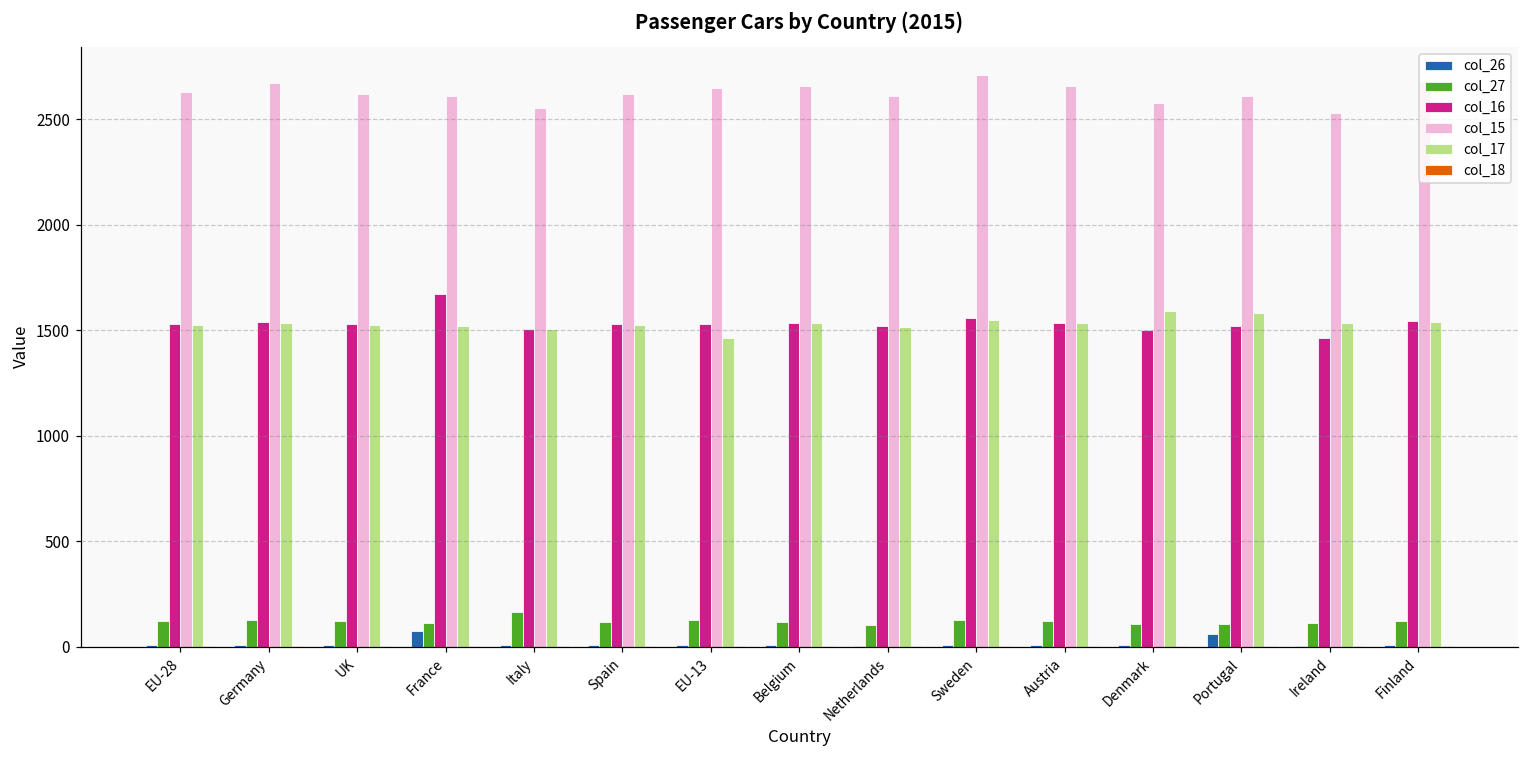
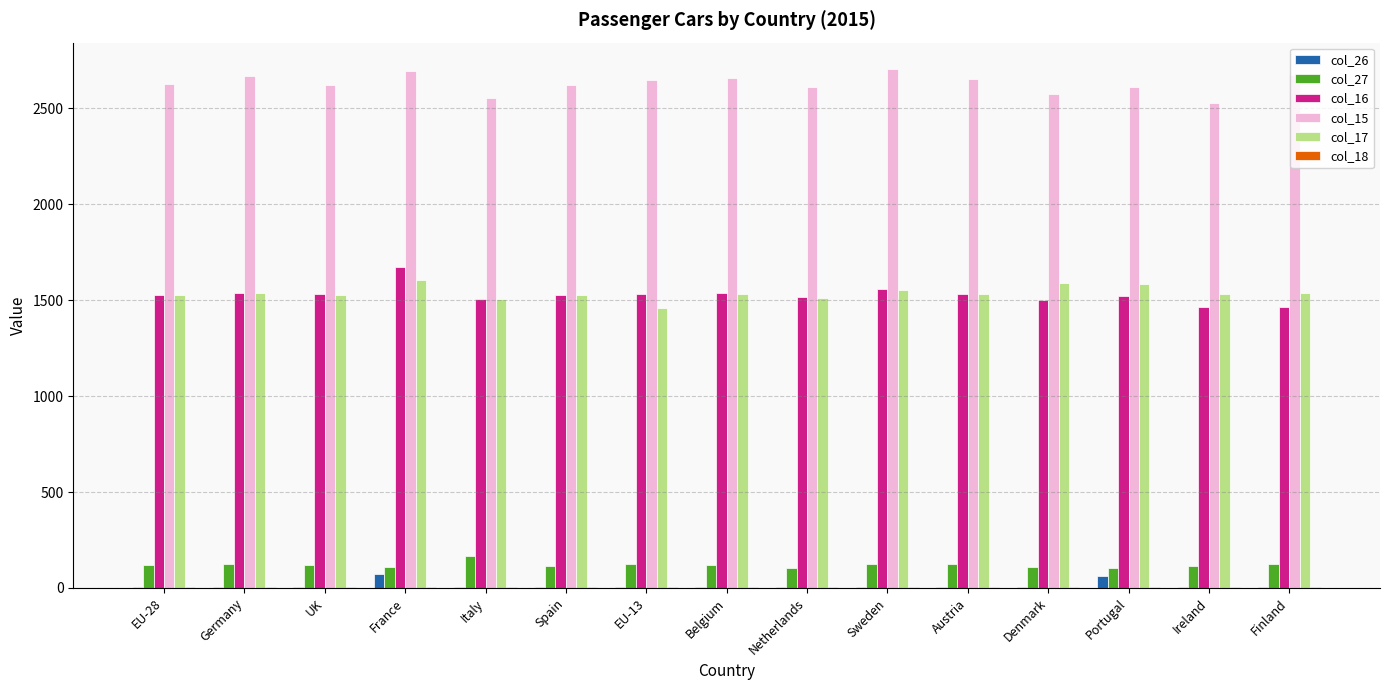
col_15, France: 2610 -> 2700
col_17, France: 1520 -> 1610
col_16, Finland: 1540 -> 1470
